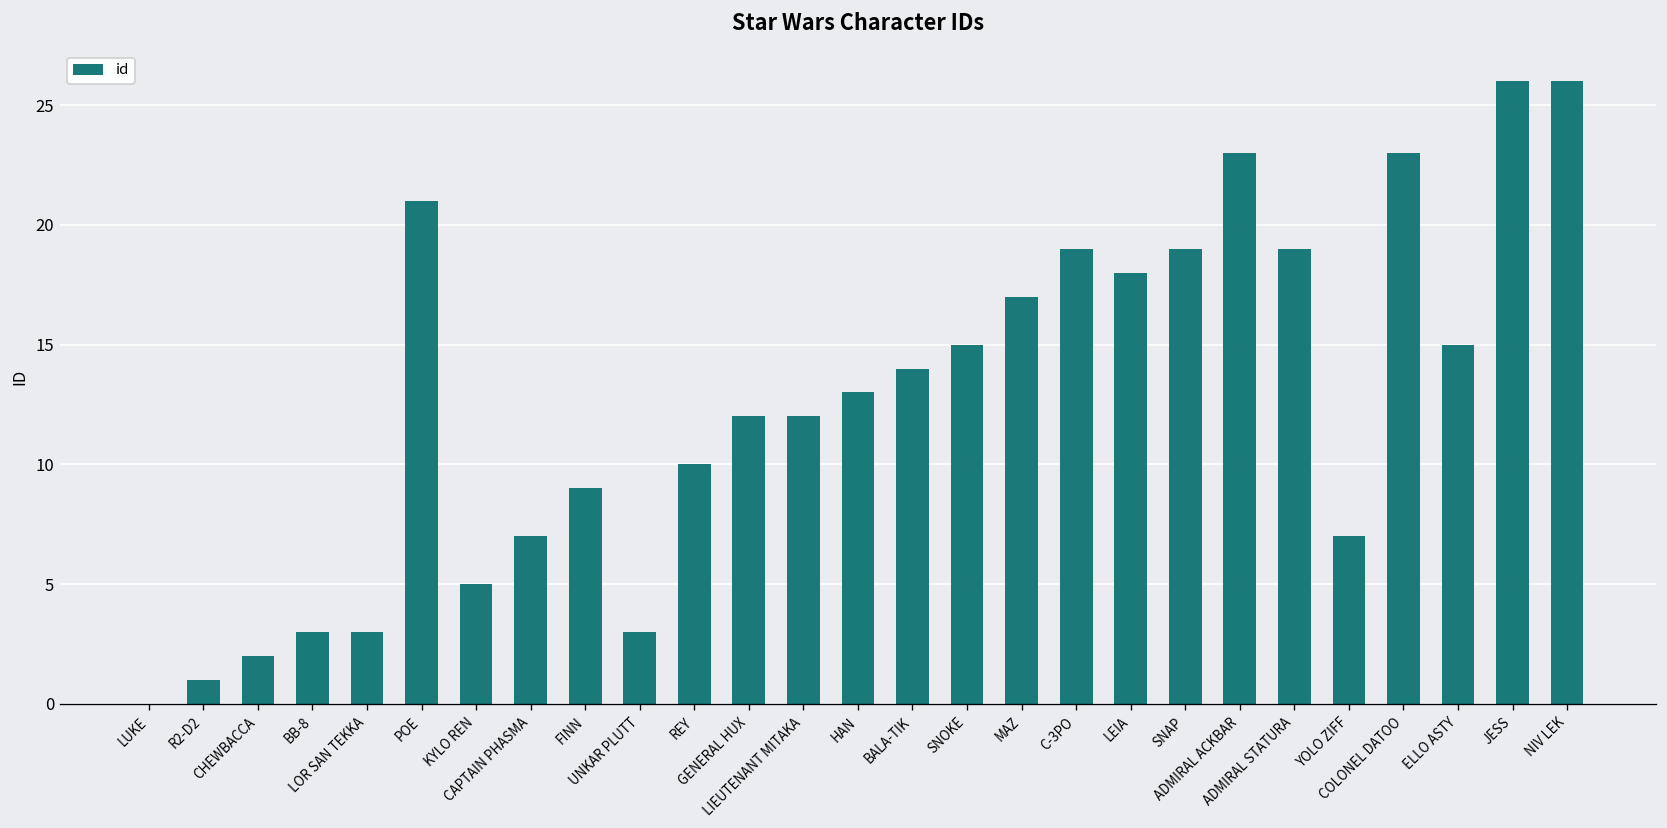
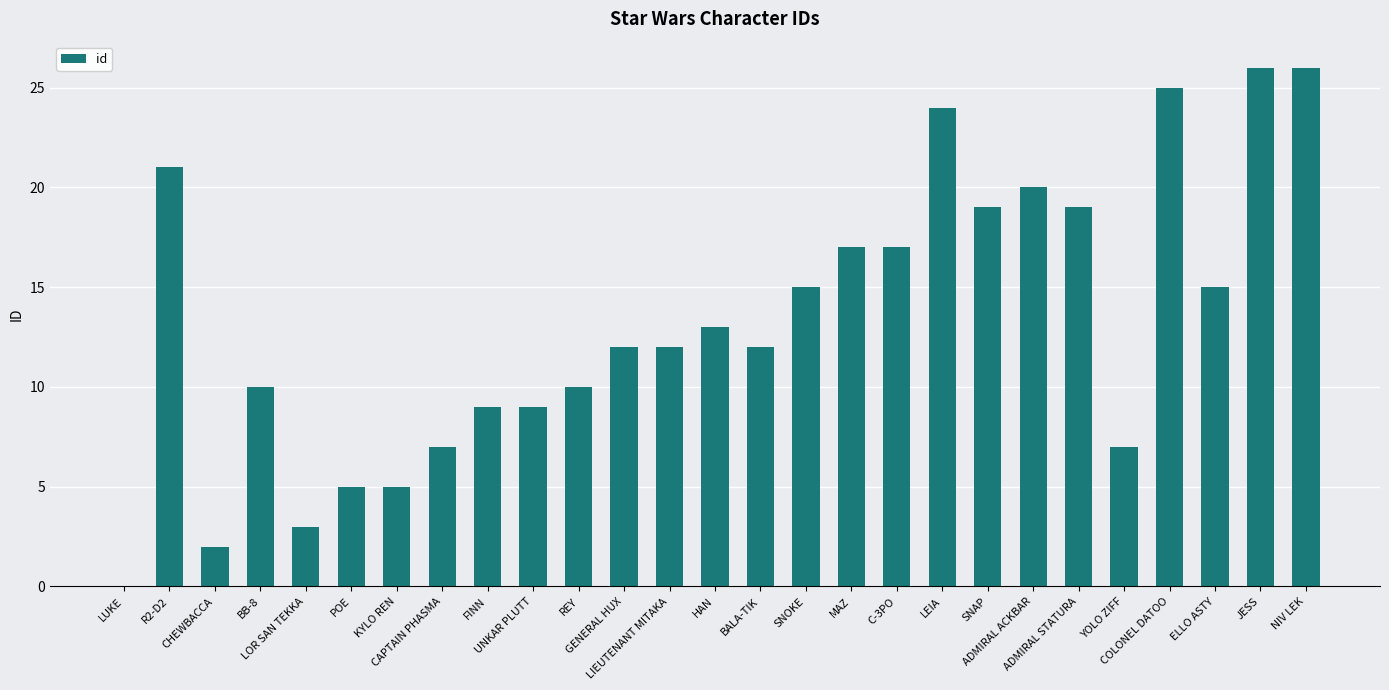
R2-D2: 1 -> 21
BB-8: 3 -> 10
POE: 21 -> 5
UNKAR PLUTT: 3 -> 9
BALA-TIK: 14 -> 12
C-3PO: 19 -> 17
LEIA: 18 -> 24
ADMIRAL ACKBAR: 23 -> 20
COLONEL DATOO: 23 -> 25
